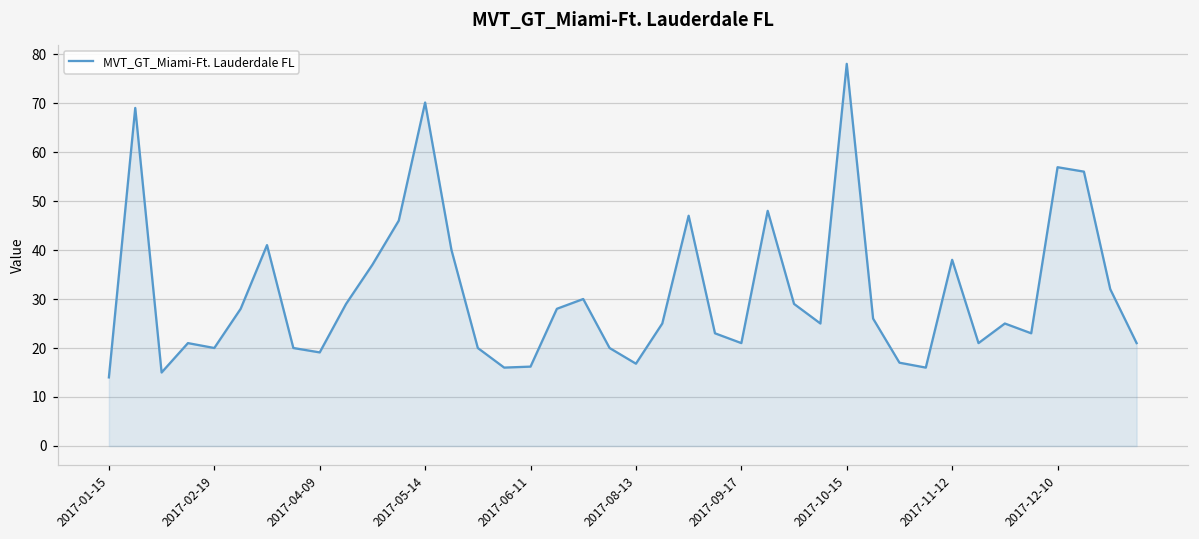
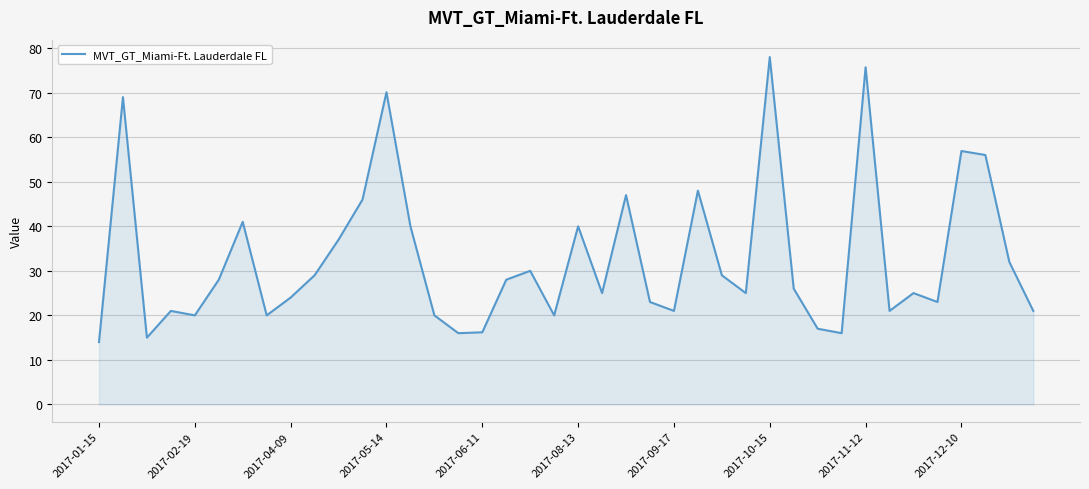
2017-04-09: 19 -> 24
2017-08-13: 17 -> 40
2017-11-12: 38 -> 76
